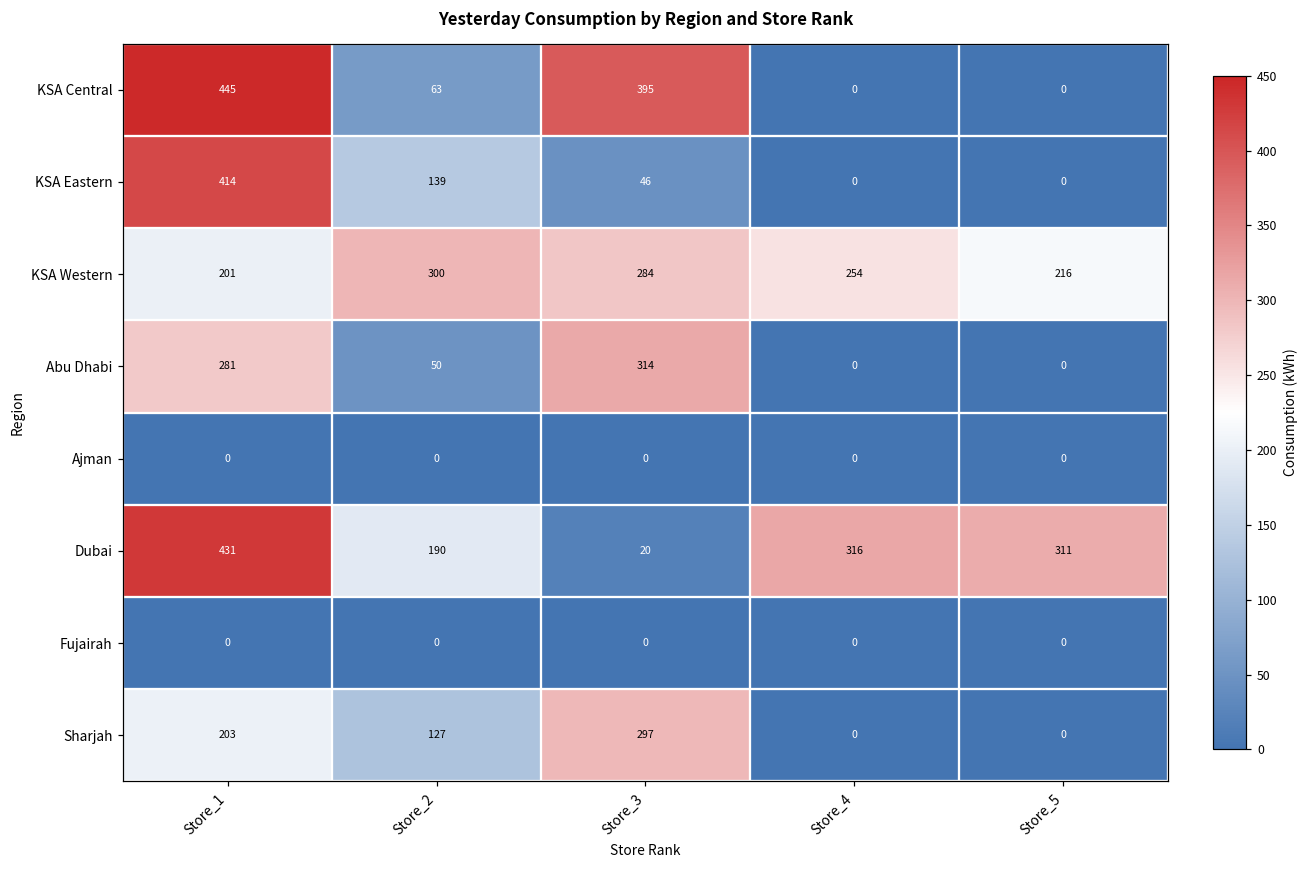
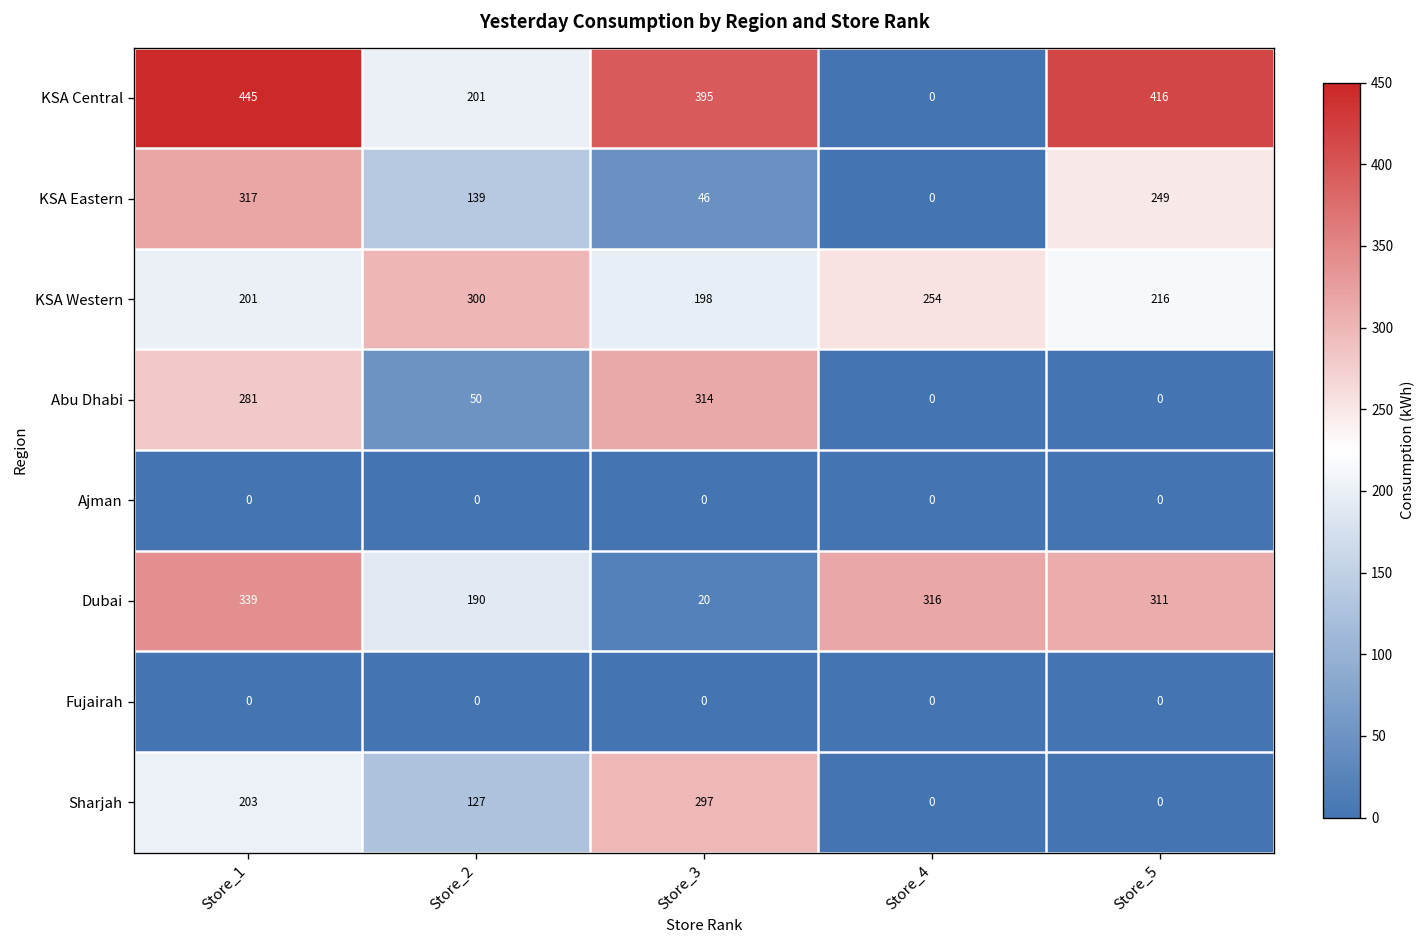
KSA Central, Store_2: 63 -> 201
KSA Central, Store_5: 0 -> 416
KSA Eastern, Store_1: 414 -> 317
KSA Eastern, Store_5: 0 -> 249
KSA Western, Store_3: 284 -> 198
Dubai, Store_1: 431 -> 339
